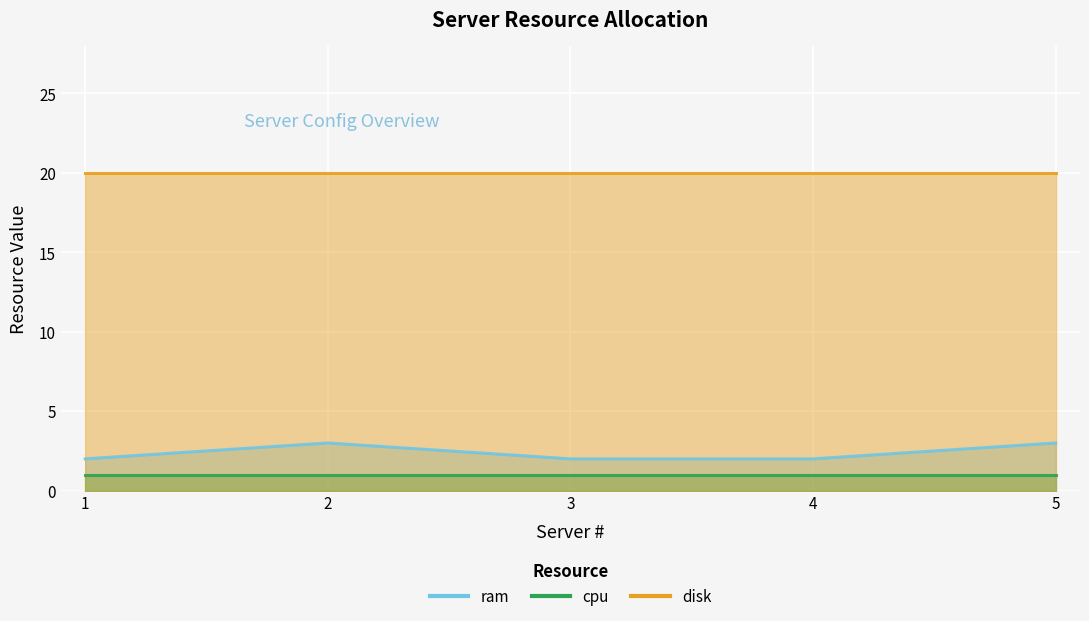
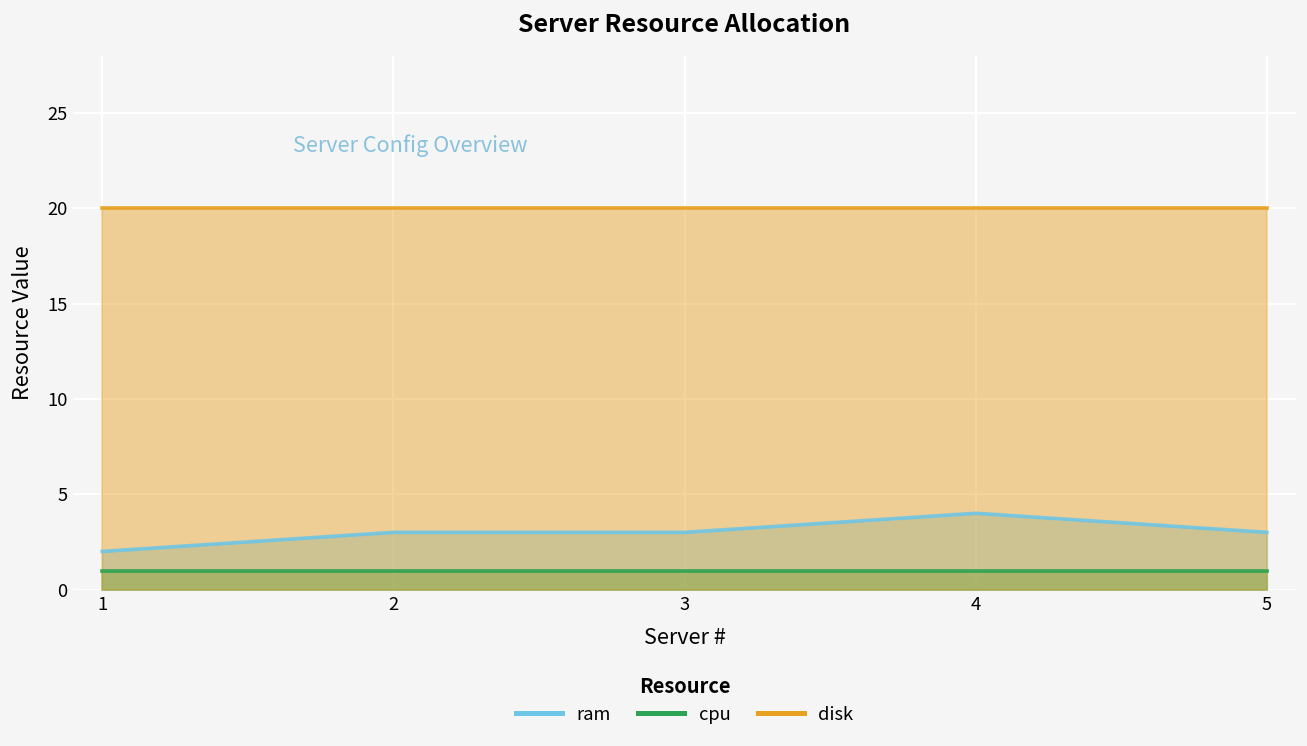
ram, 3: 2 -> 3
ram, 4: 2 -> 4
